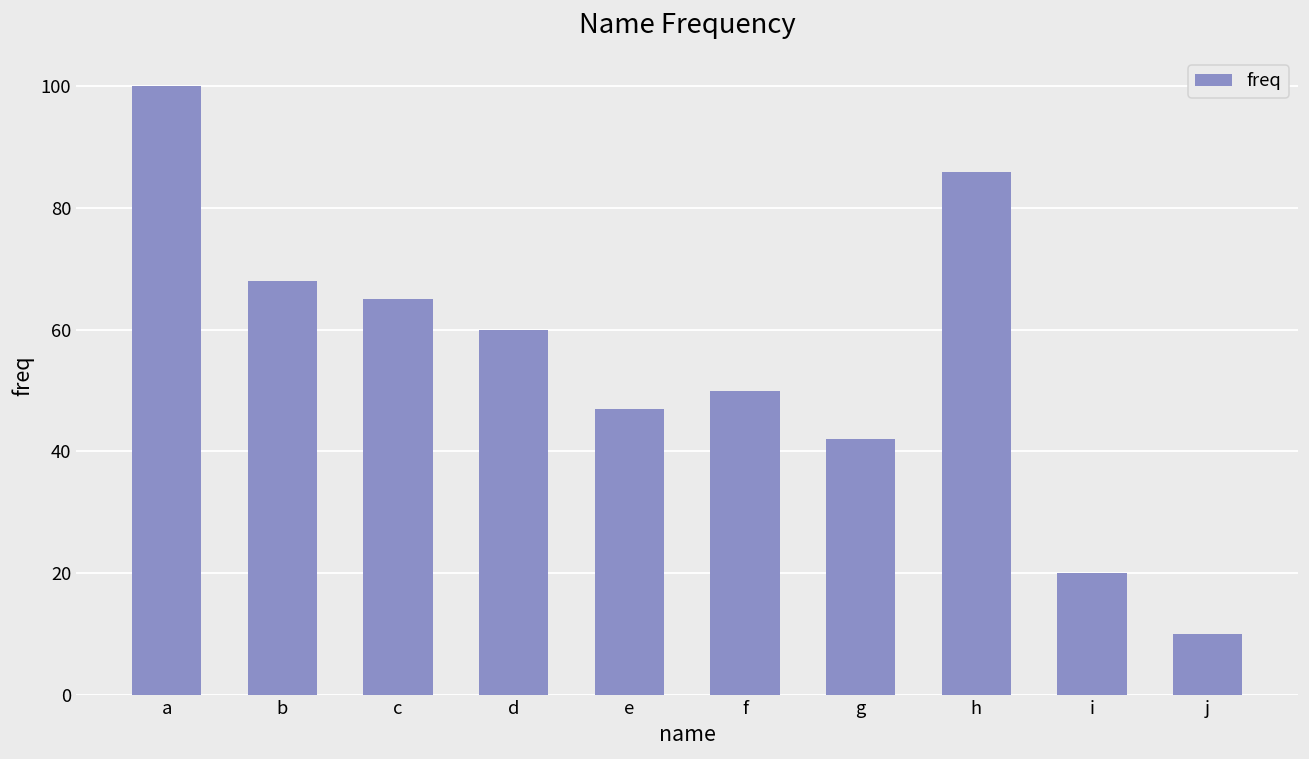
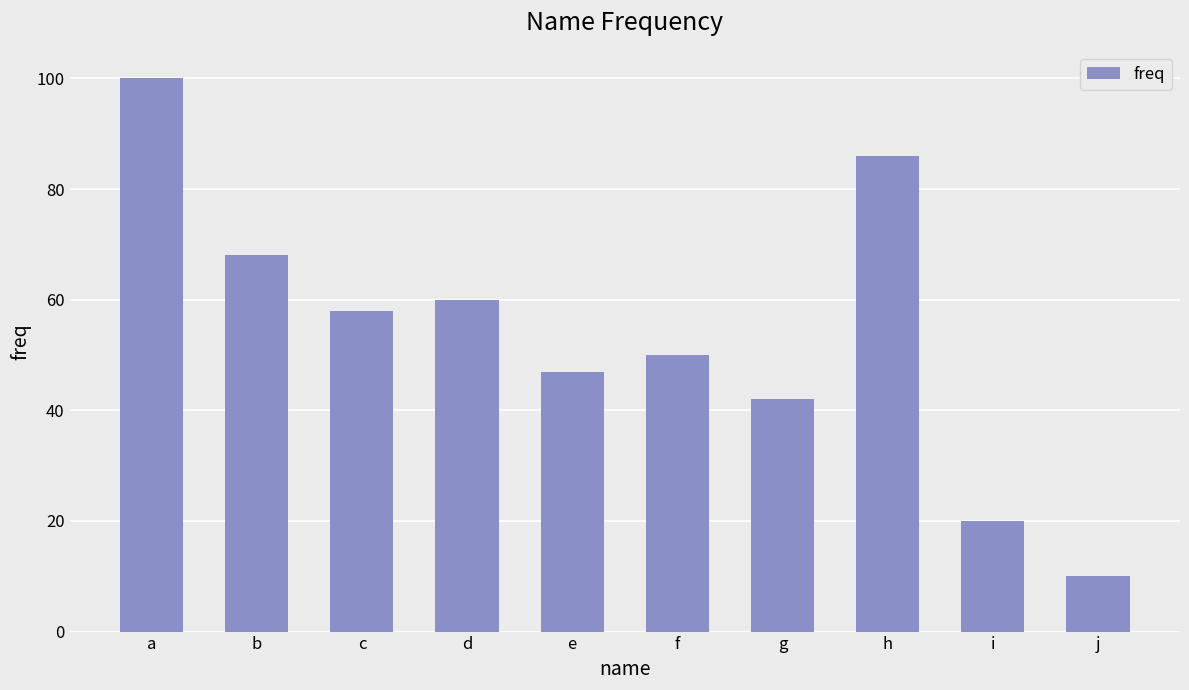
c: 65 -> 58
